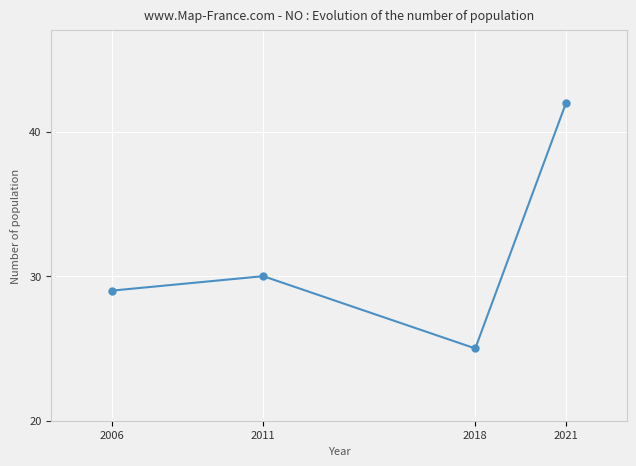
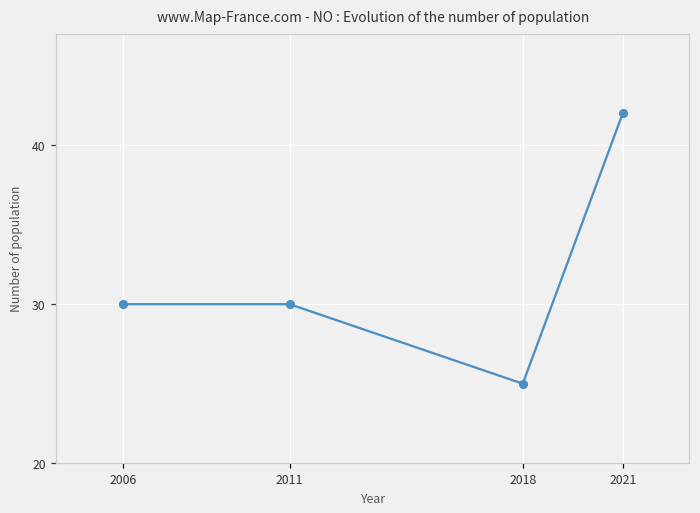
2006: 29 -> 30
